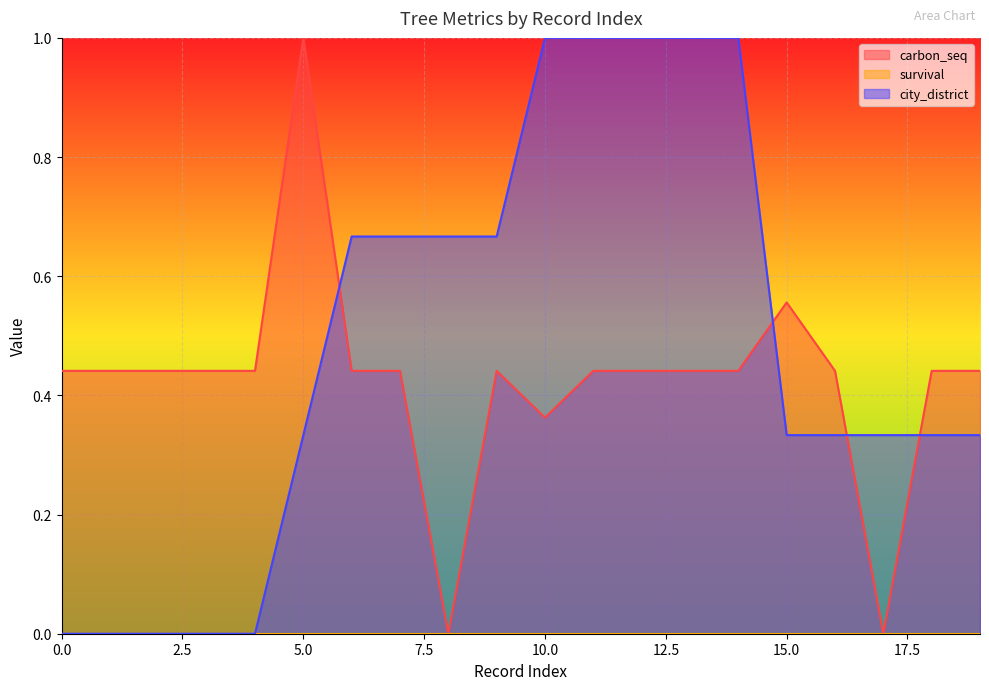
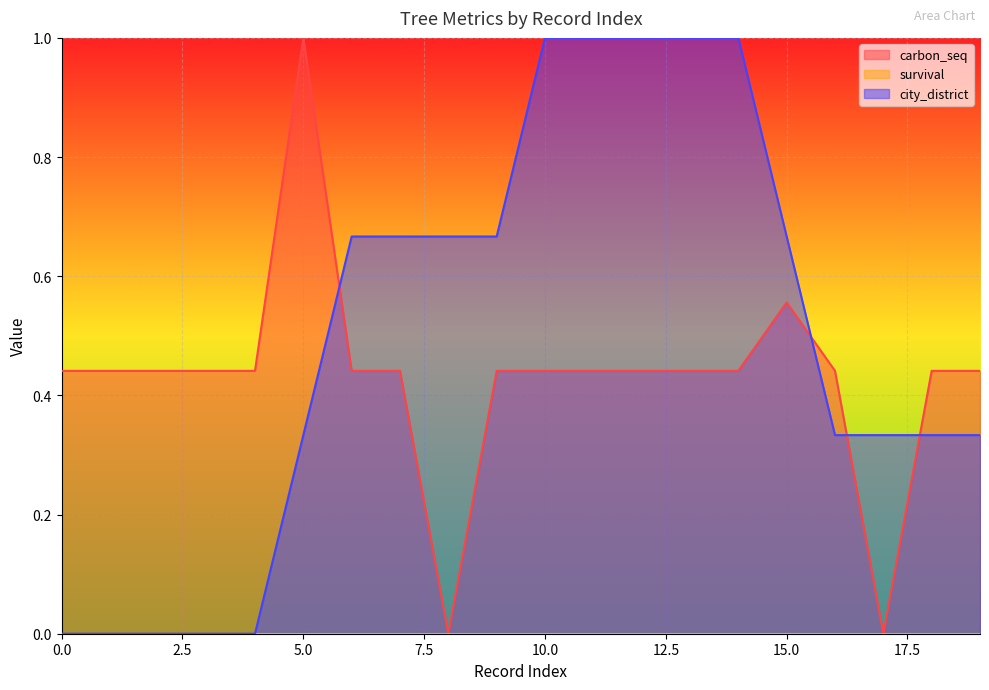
carbon_seq, 10.0: 0.36 -> 0.44
city_district, 15.0: 0.33 -> 0.67
